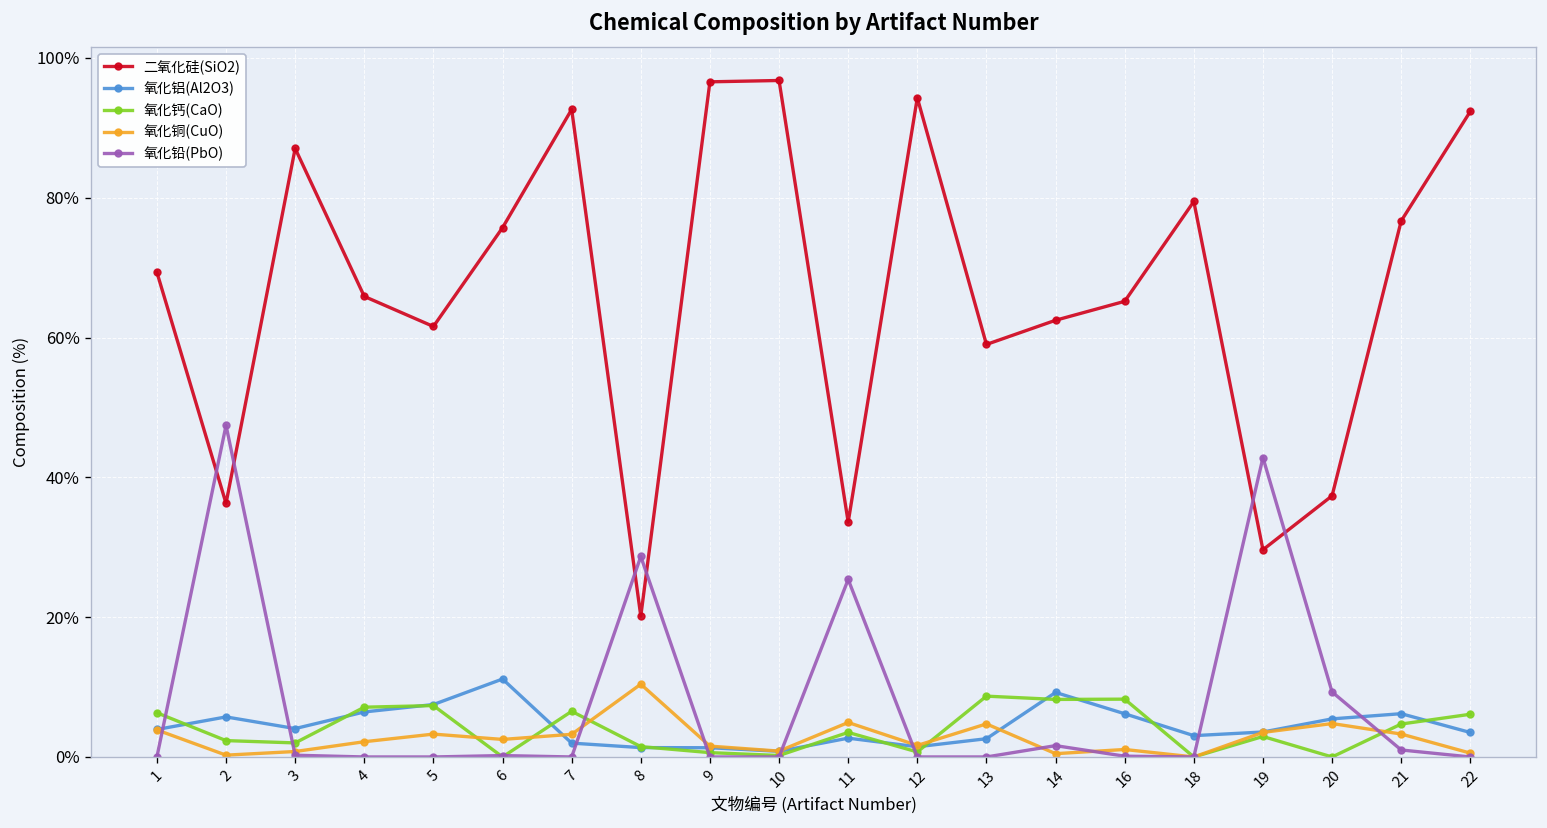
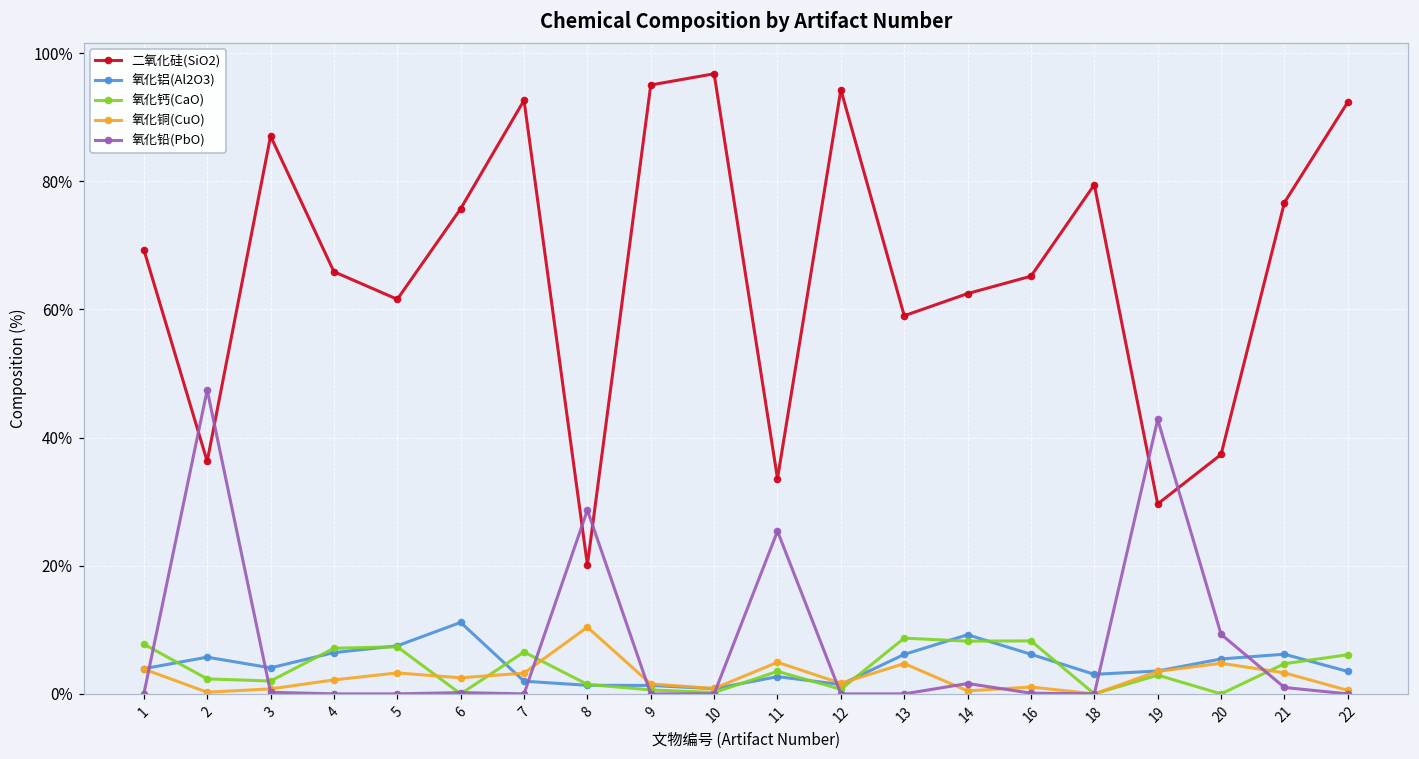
氧化钙(CaO), 1: 6% -> 8%
二氧化硅(SiO2), 9: 97% -> 95%
氧化铝(Al2O3), 13: 3% -> 6%
